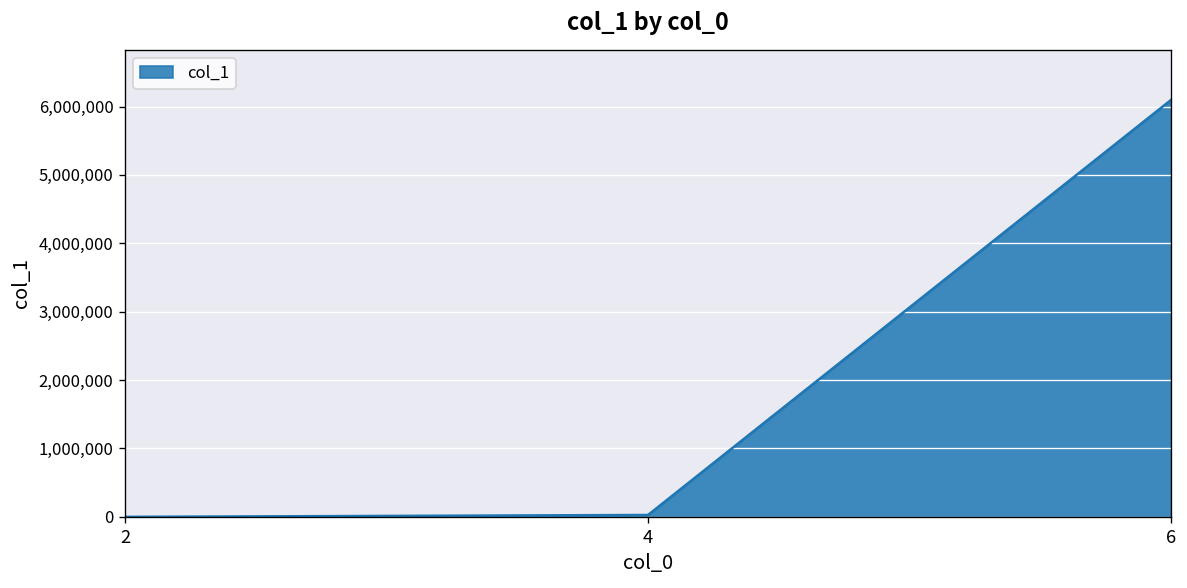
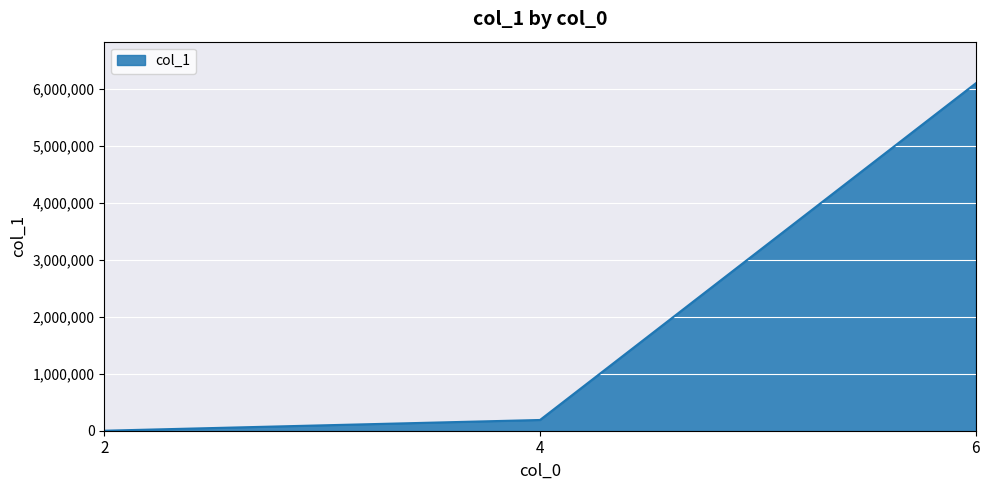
4: 0 -> 200,000
